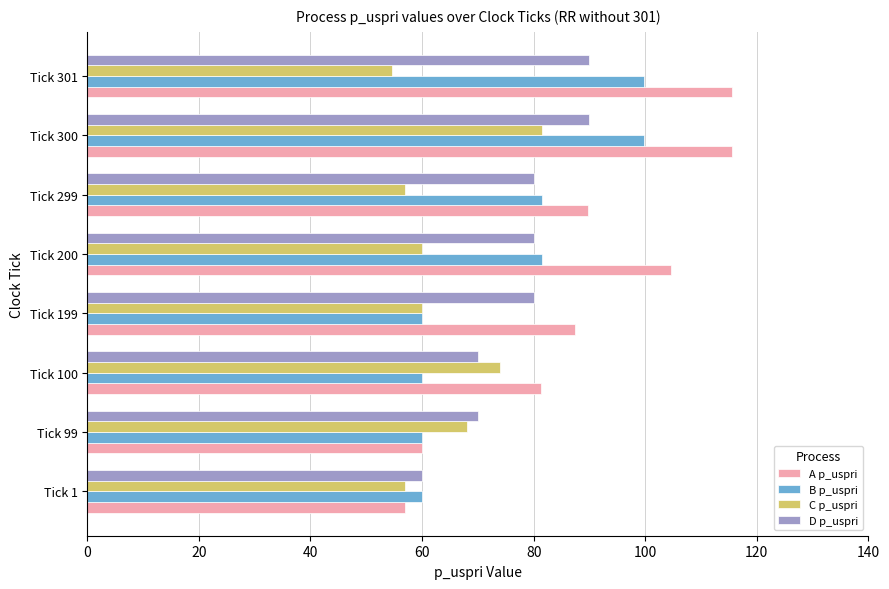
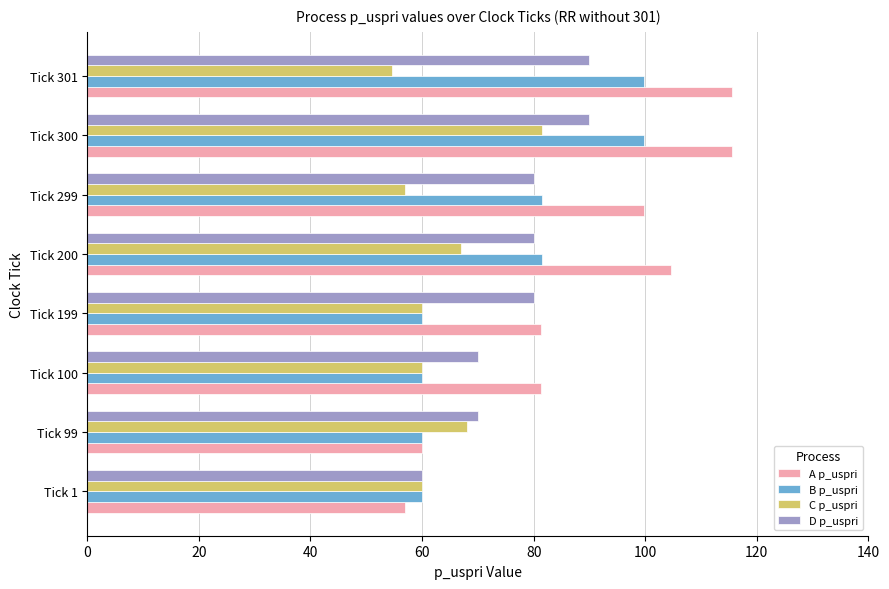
A p_uspri, Tick 299: 90 -> 100
C p_uspri, Tick 200: 60 -> 67
A p_uspri, Tick 199: 87 -> 81
C p_uspri, Tick 100: 74 -> 60
C p_uspri, Tick 1: 57 -> 60
